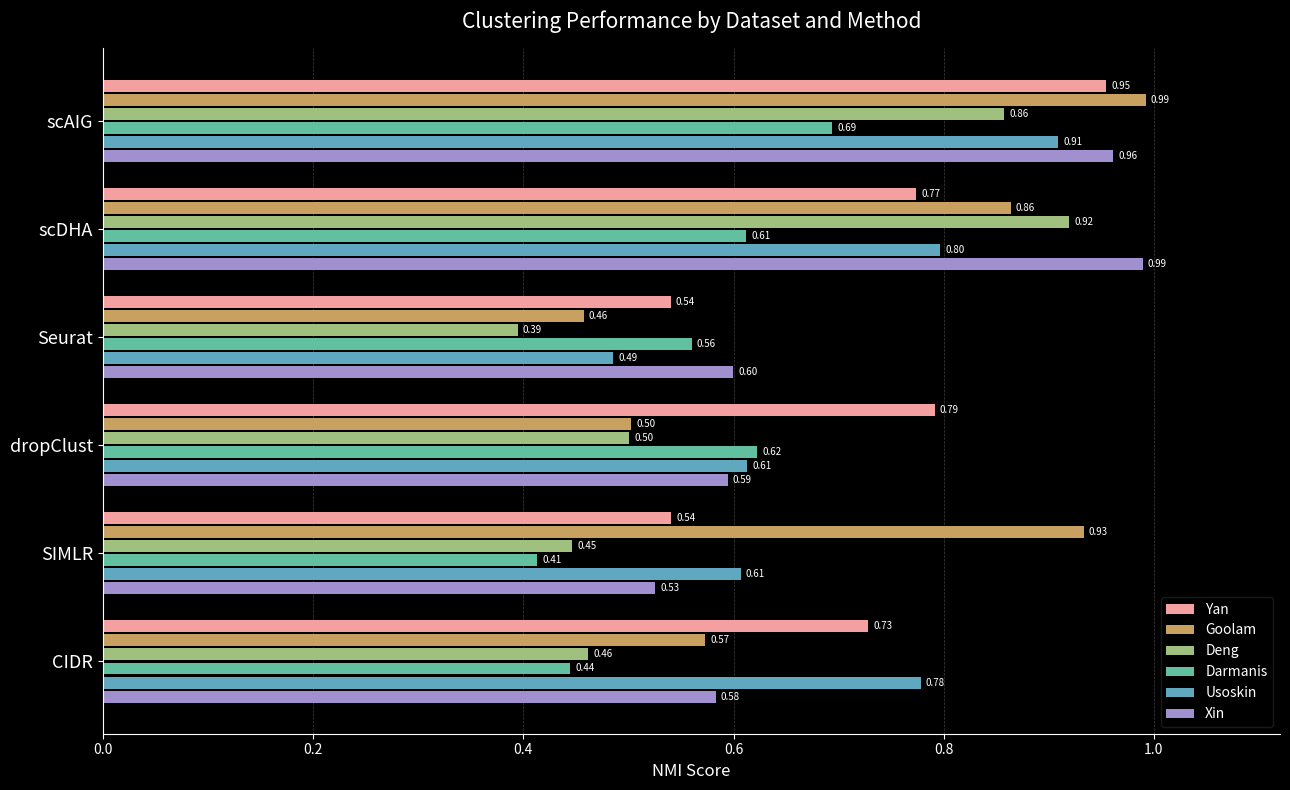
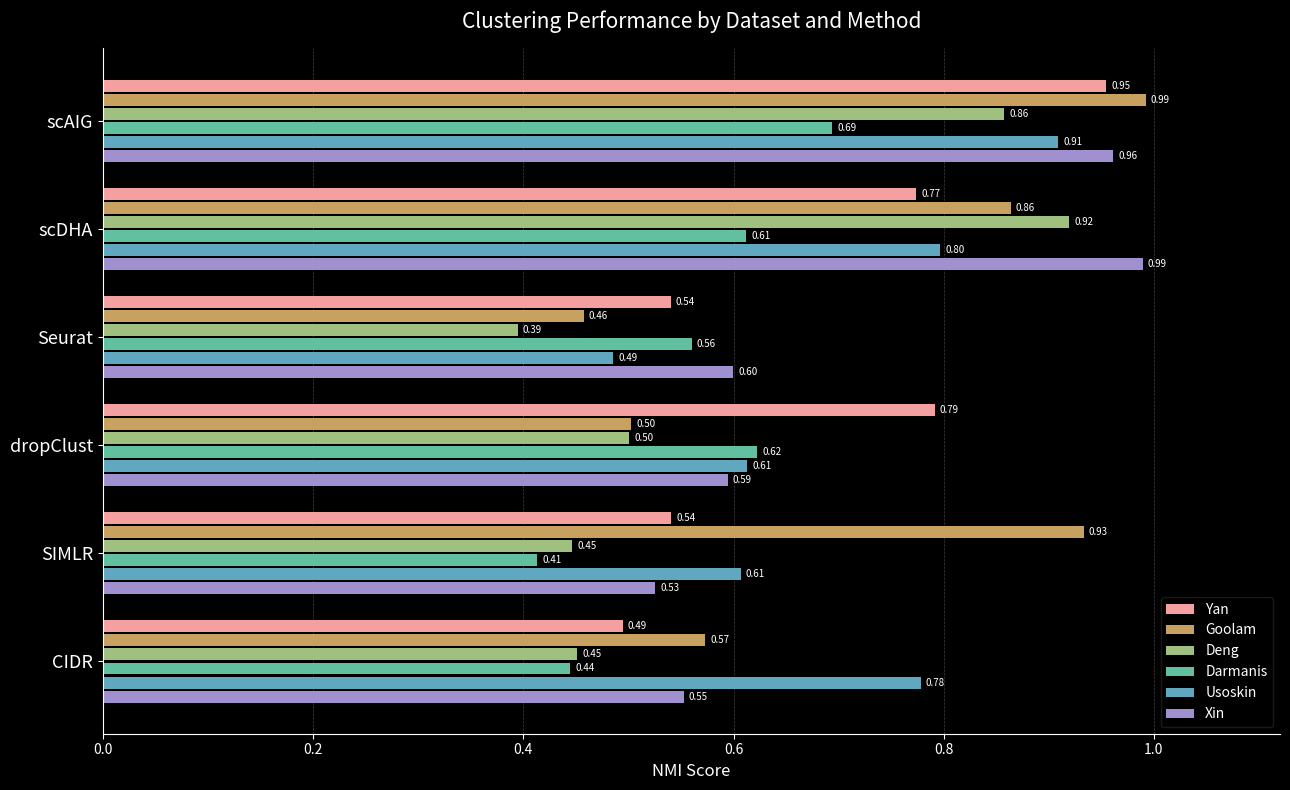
Yan, CIDR: 0.73 -> 0.49
Deng, CIDR: 0.46 -> 0.45
Xin, CIDR: 0.58 -> 0.55
